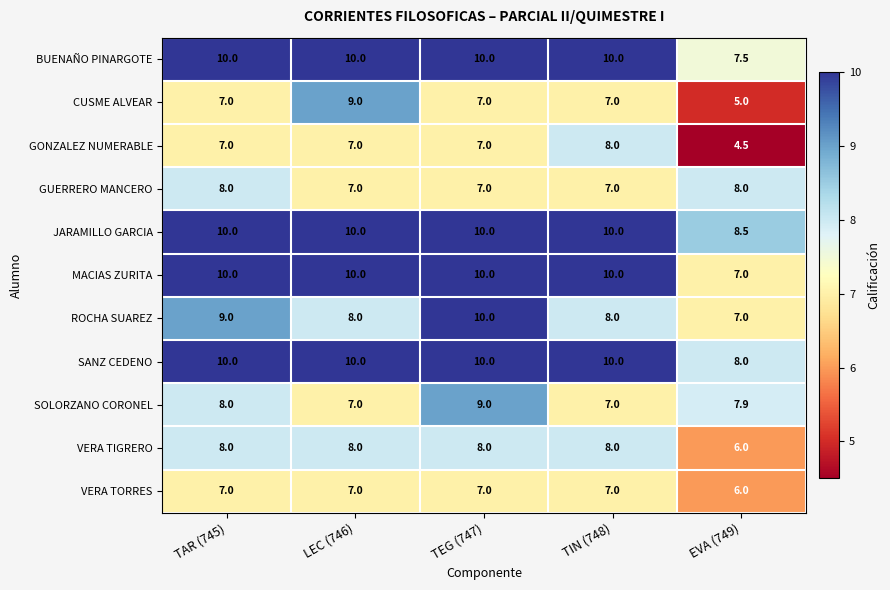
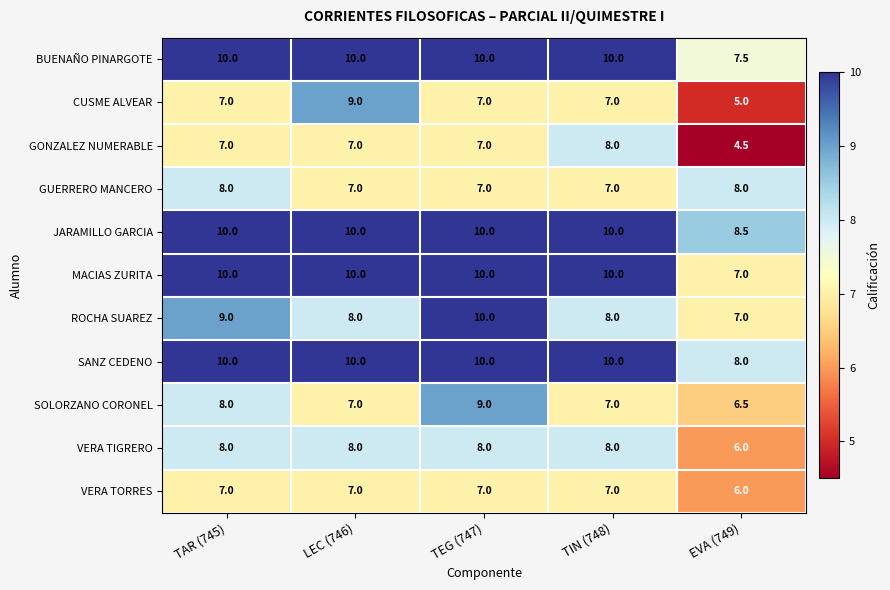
SOLORZANO CORONEL, EVA (749): 7.9 -> 6.5
